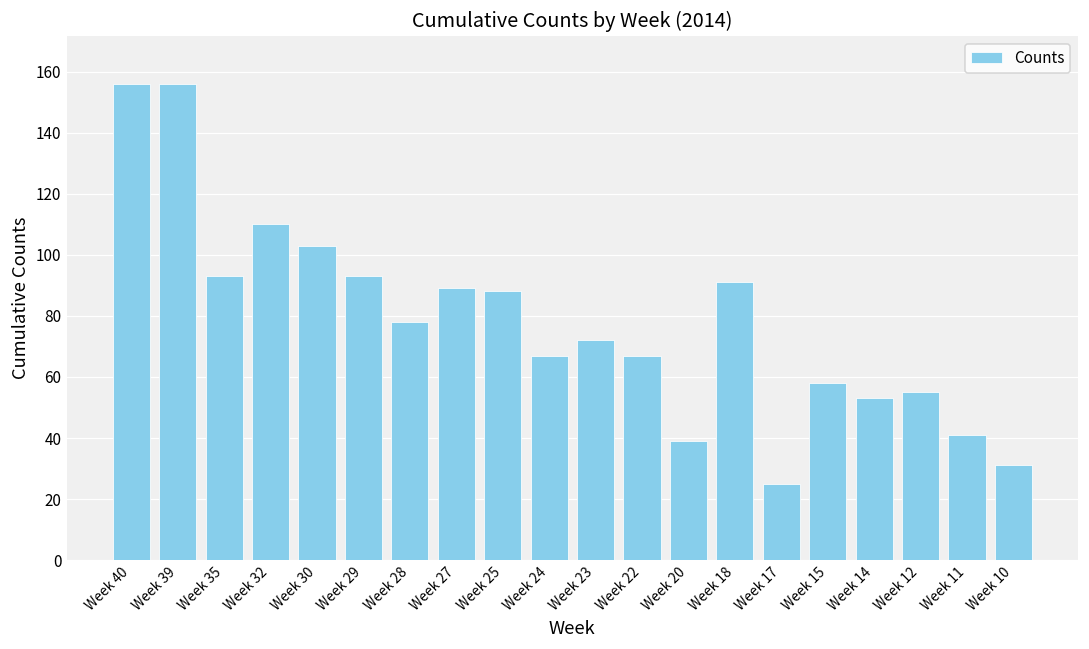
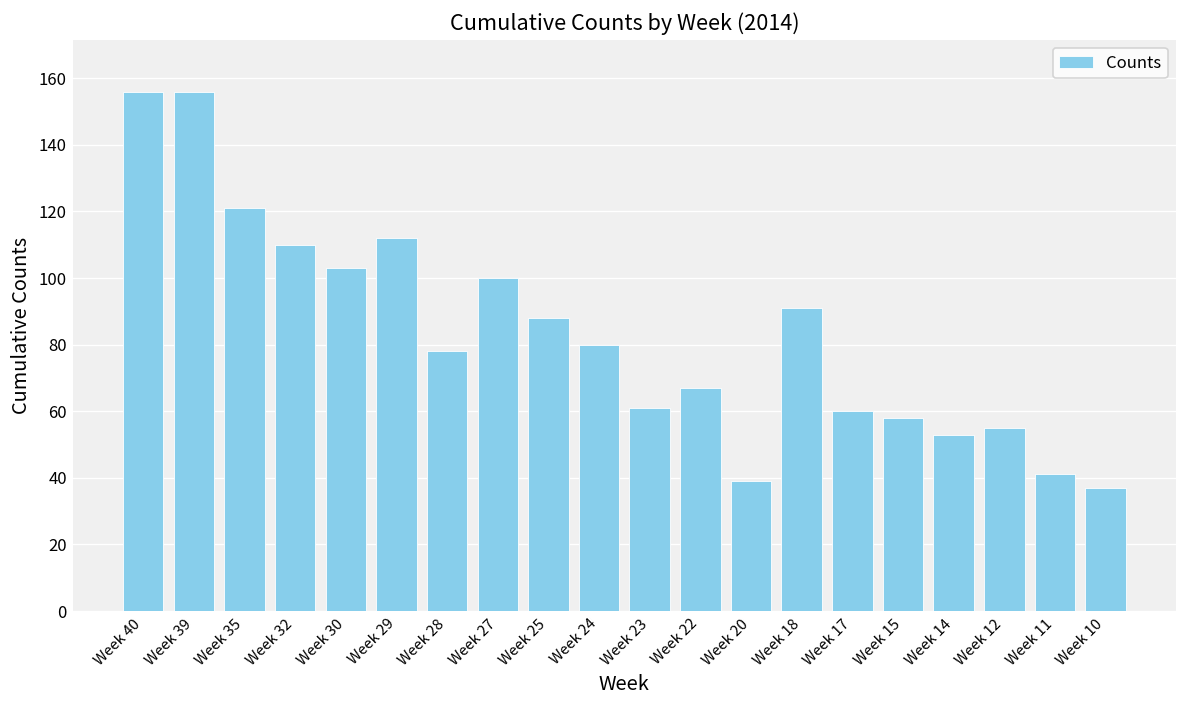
Week 35: 93 -> 121
Week 29: 93 -> 112
Week 27: 89 -> 100
Week 24: 67 -> 80
Week 23: 72 -> 61
Week 17: 25 -> 60
Week 10: 31 -> 37
